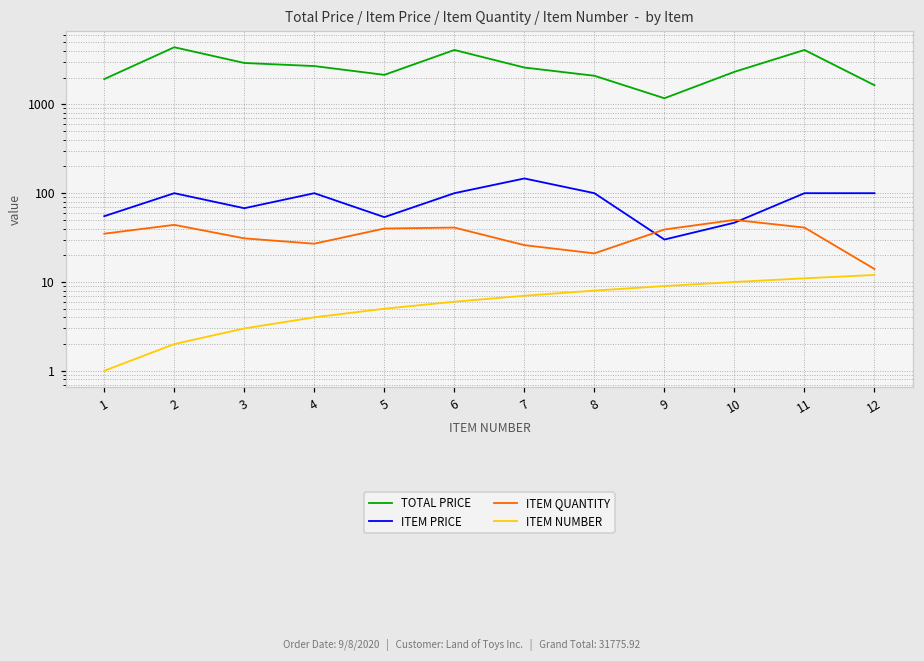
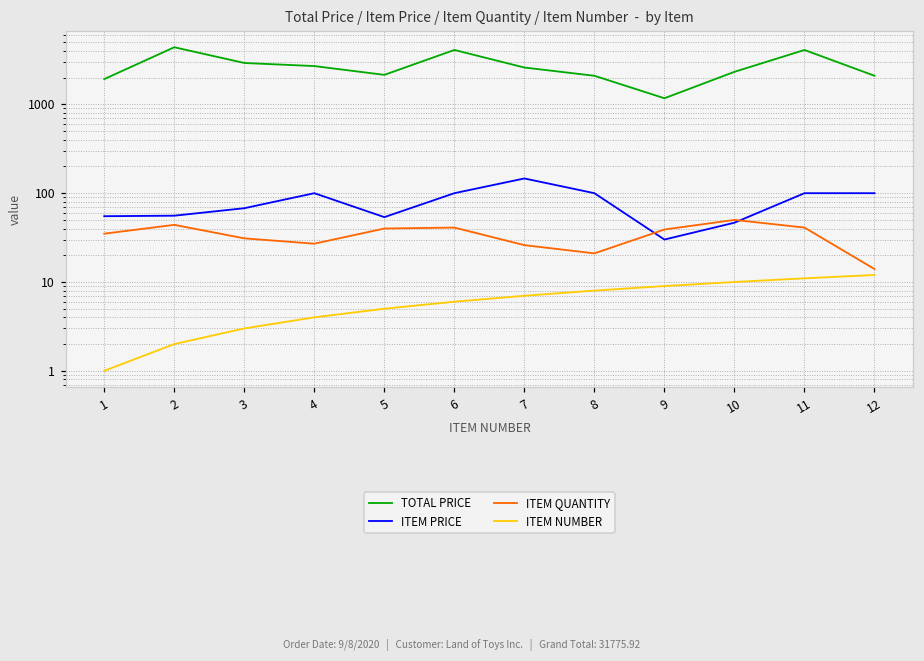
ITEM PRICE, 2: 100 -> 60
TOTAL PRICE, 12: 1600 -> 2100
